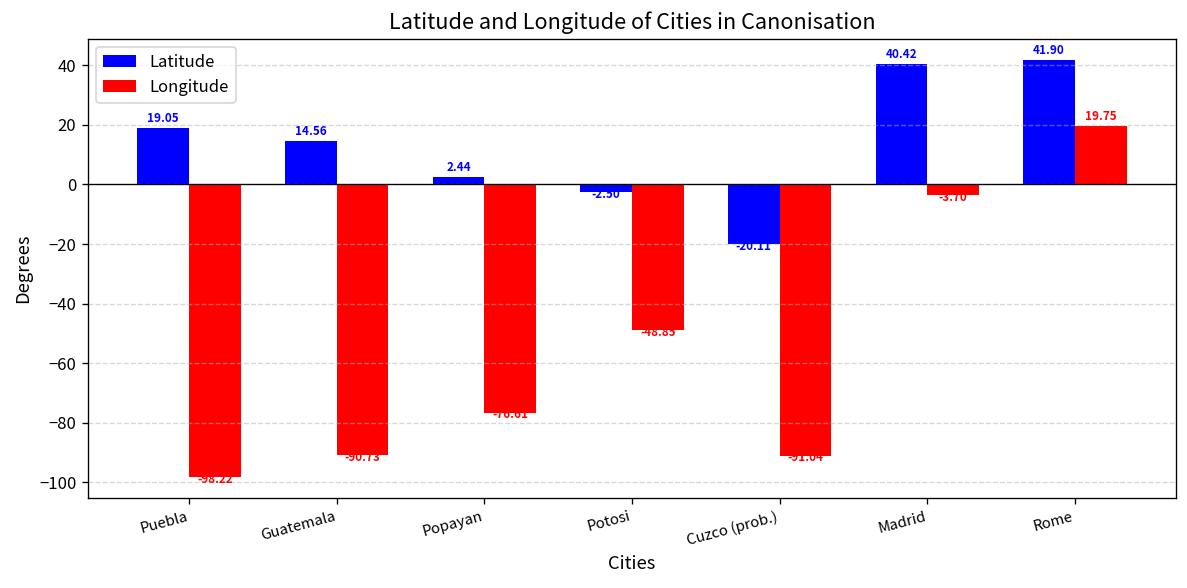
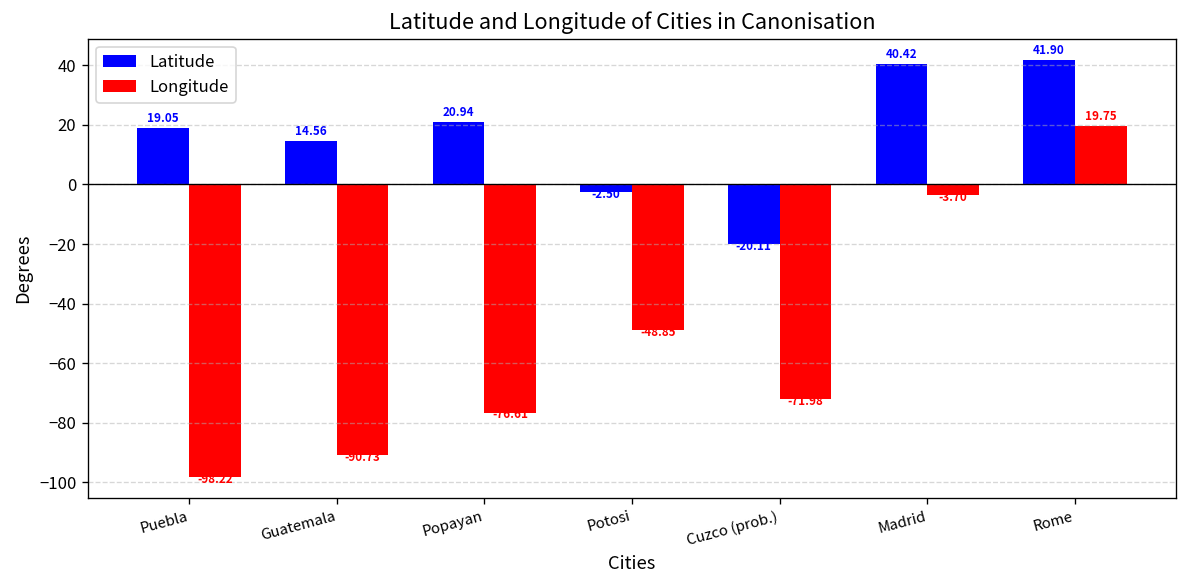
Latitude, Popayan: 2.44 -> 20.94
Longitude, Cuzco (prob.): -91.04 -> -71.98
